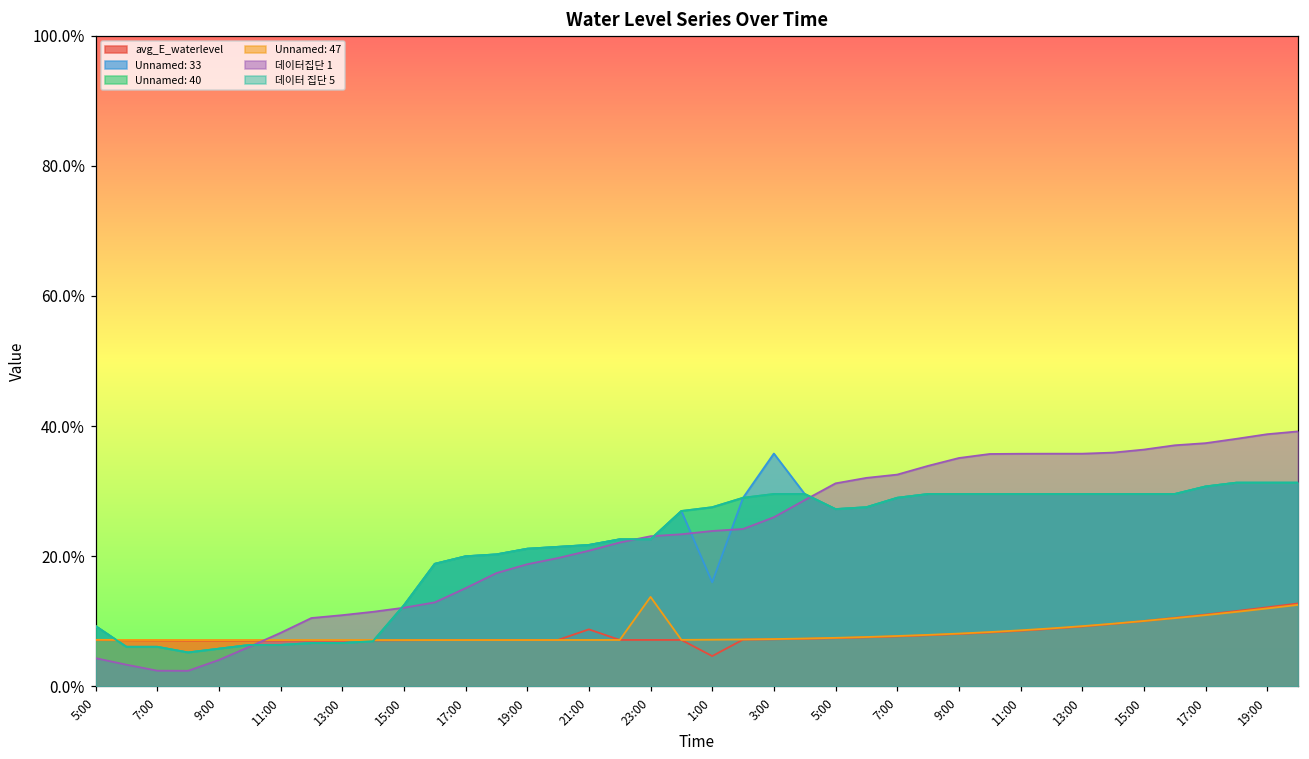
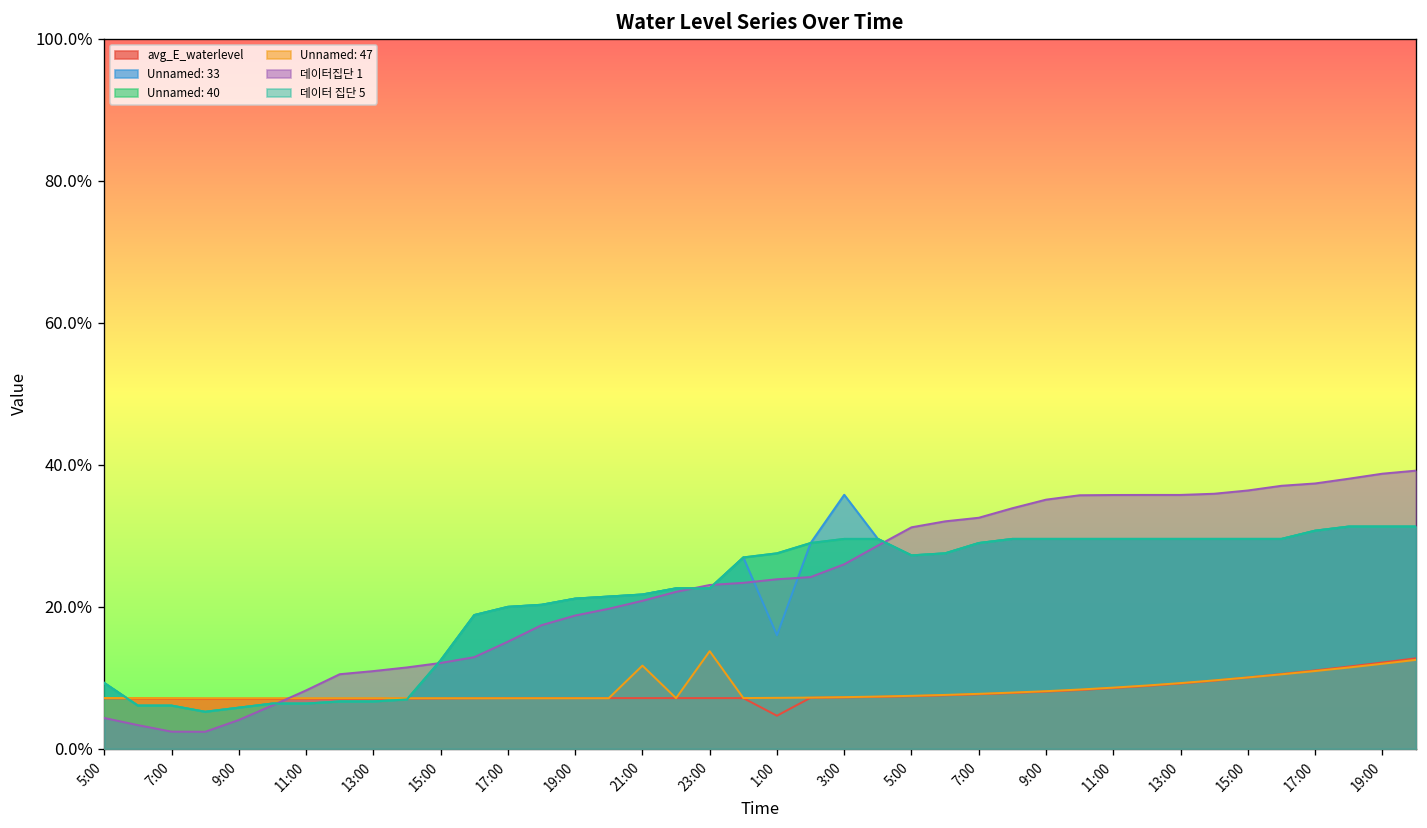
avg_E_waterlevel, 21:00: 9% -> 7%
Unnamed: 47, 21:00: 7% -> 12%
